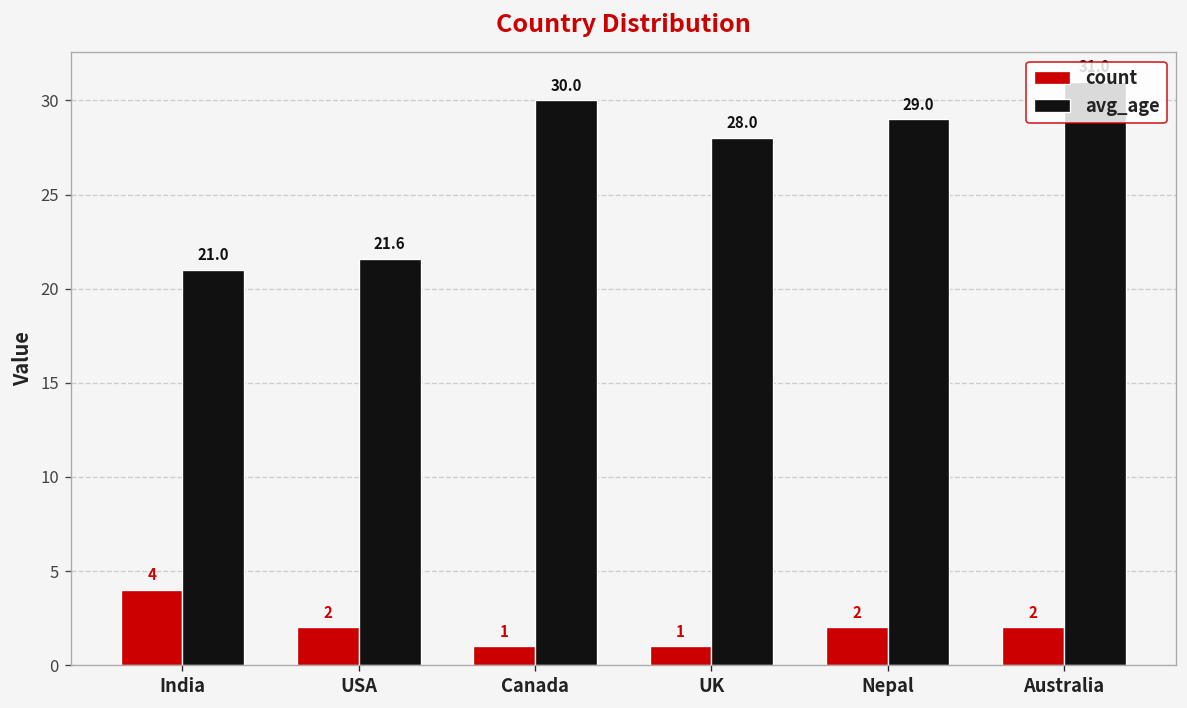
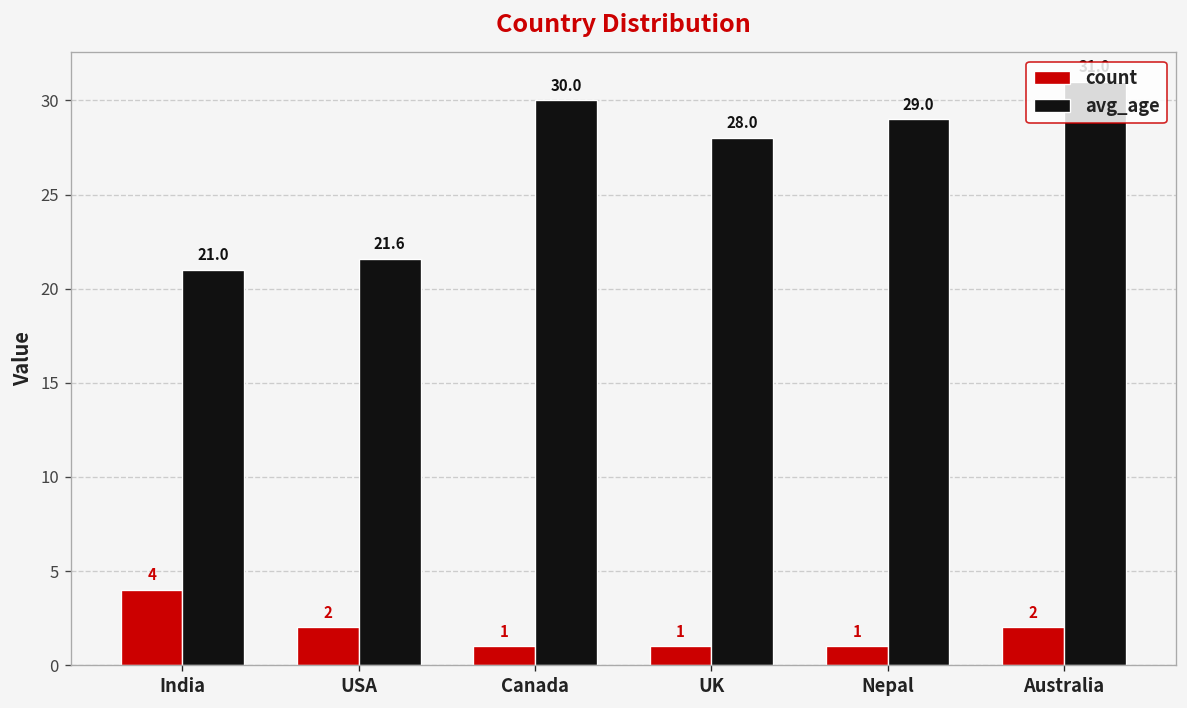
count, Nepal: 2 -> 1
